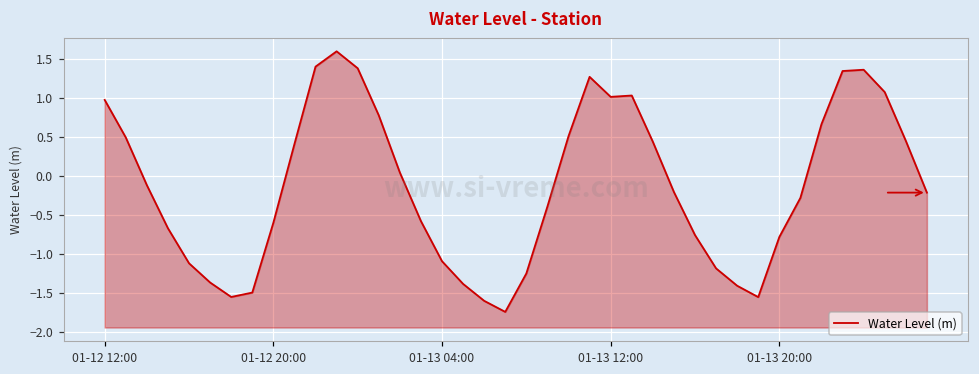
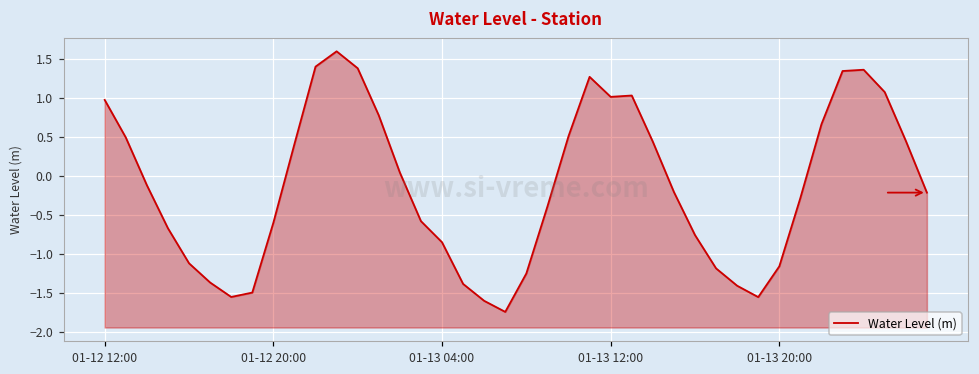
01-13 04:00: -1.1 -> -0.9
01-13 20:00: -0.8 -> -1.2
